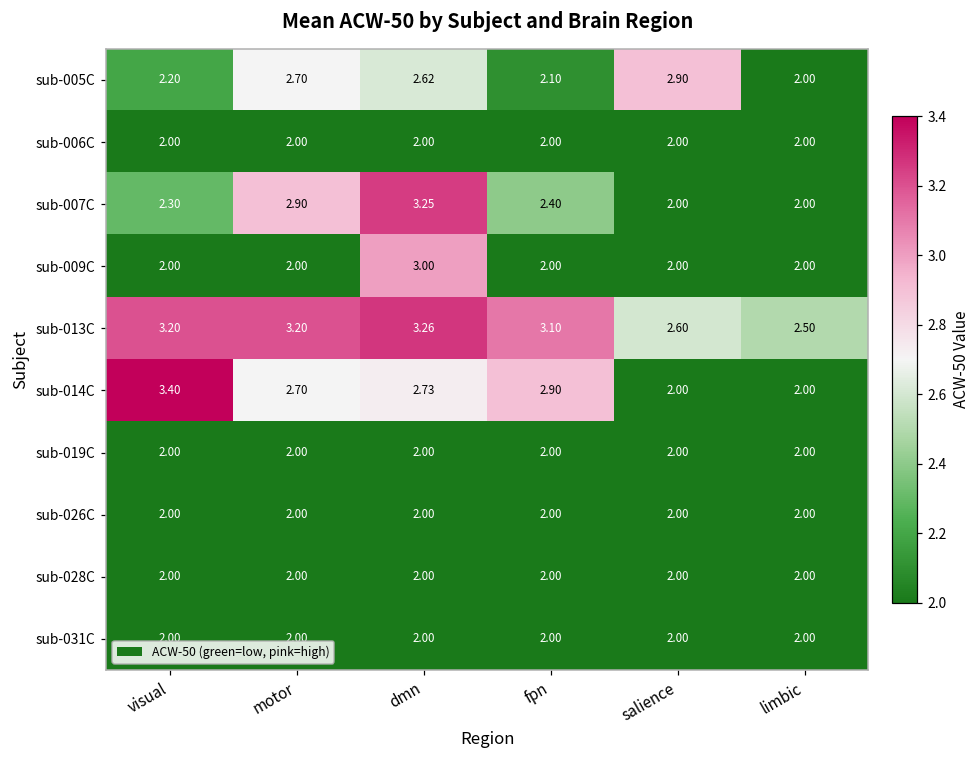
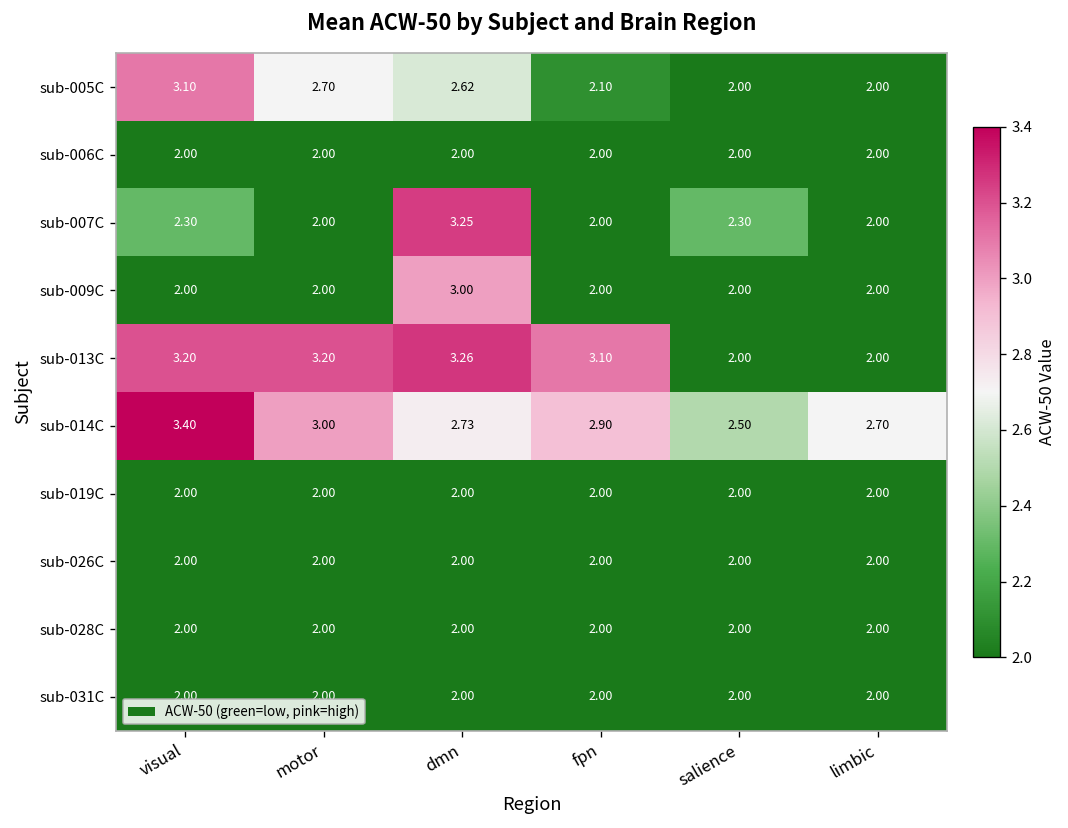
sub-005C, visual: 2.20 -> 3.10
sub-005C, salience: 2.90 -> 2.00
sub-007C, motor: 2.90 -> 2.00
sub-007C, fpn: 2.40 -> 2.00
sub-007C, salience: 2.00 -> 2.30
sub-013C, salience: 2.60 -> 2.00
sub-013C, limbic: 2.50 -> 2.00
sub-014C, motor: 2.70 -> 3.00
sub-014C, salience: 2.00 -> 2.50
sub-014C, limbic: 2.00 -> 2.70
